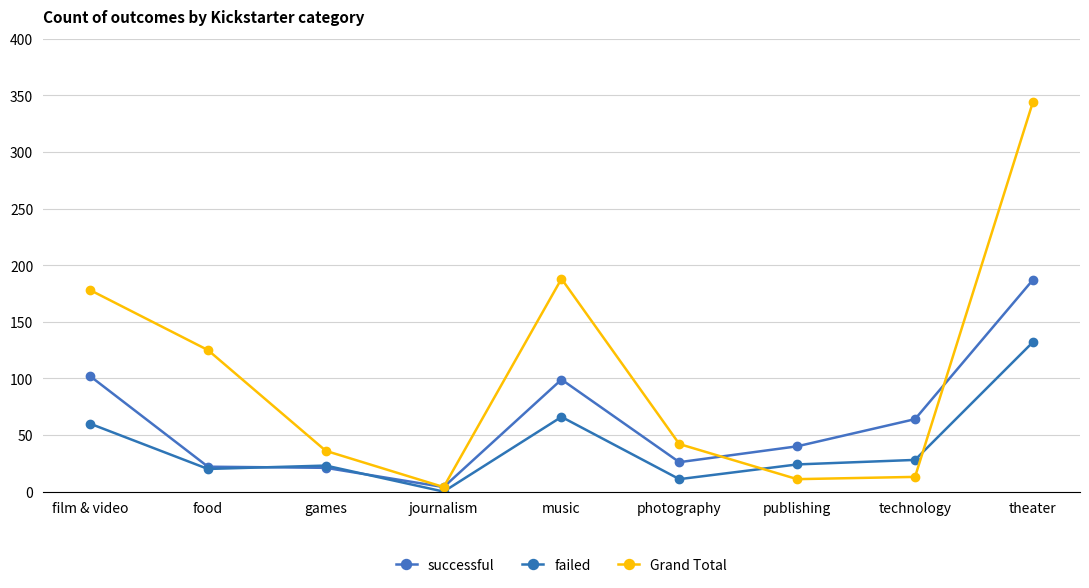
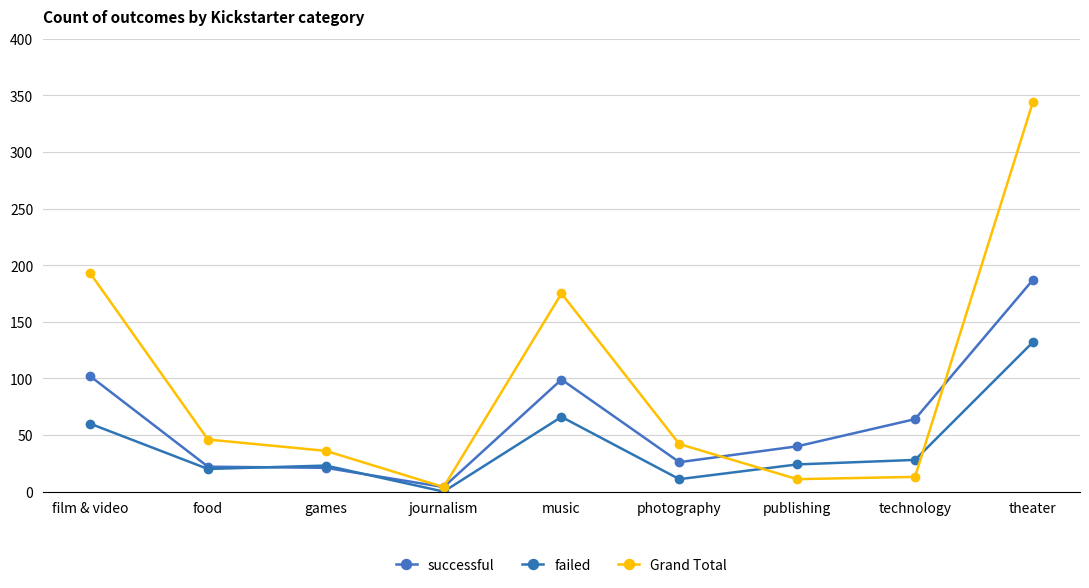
Grand Total, film & video: 178 -> 193
Grand Total, food: 125 -> 46
Grand Total, music: 188 -> 175
